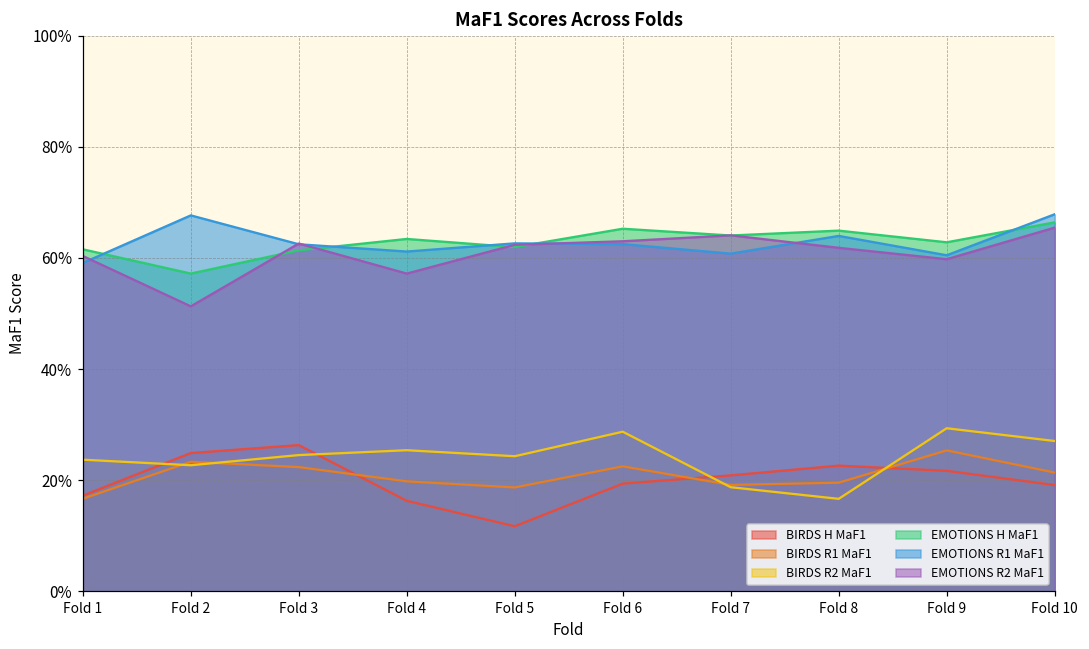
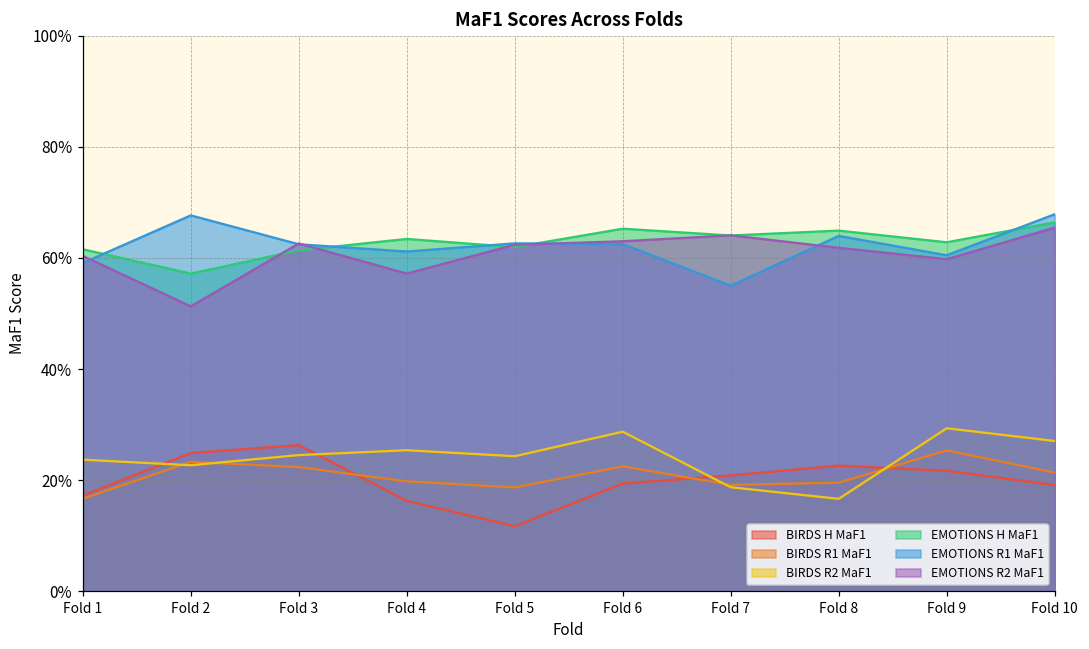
EMOTIONS R1 MaF1, Fold 7: 61% -> 55%
